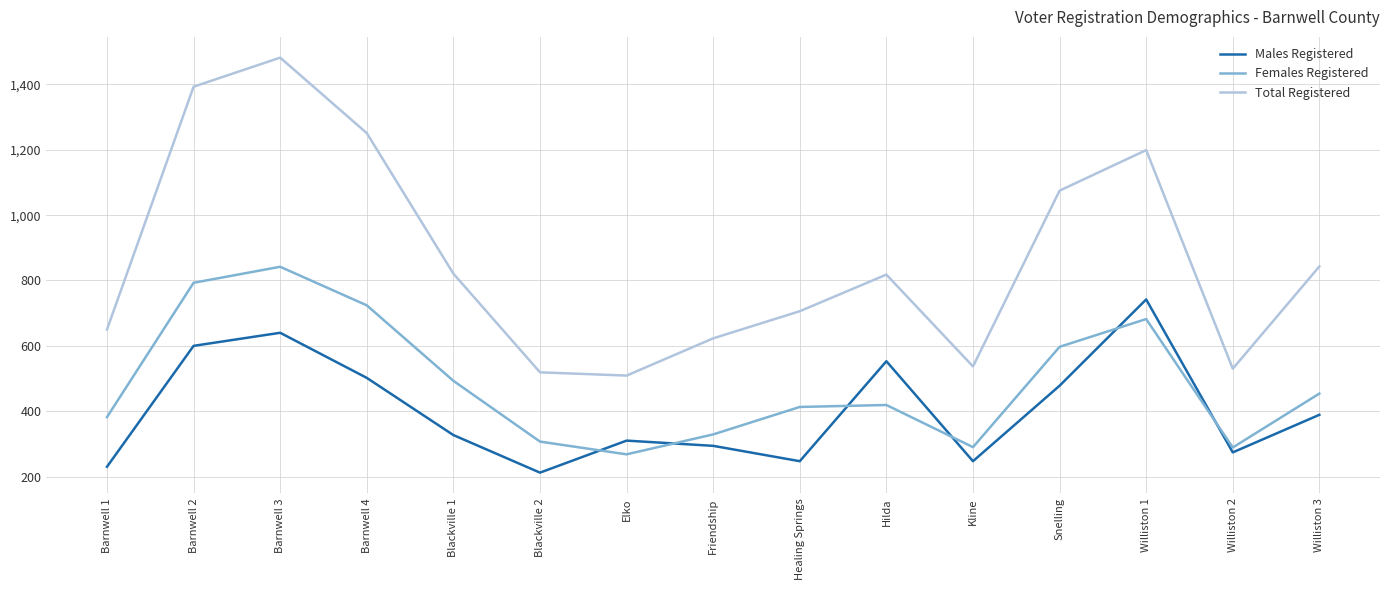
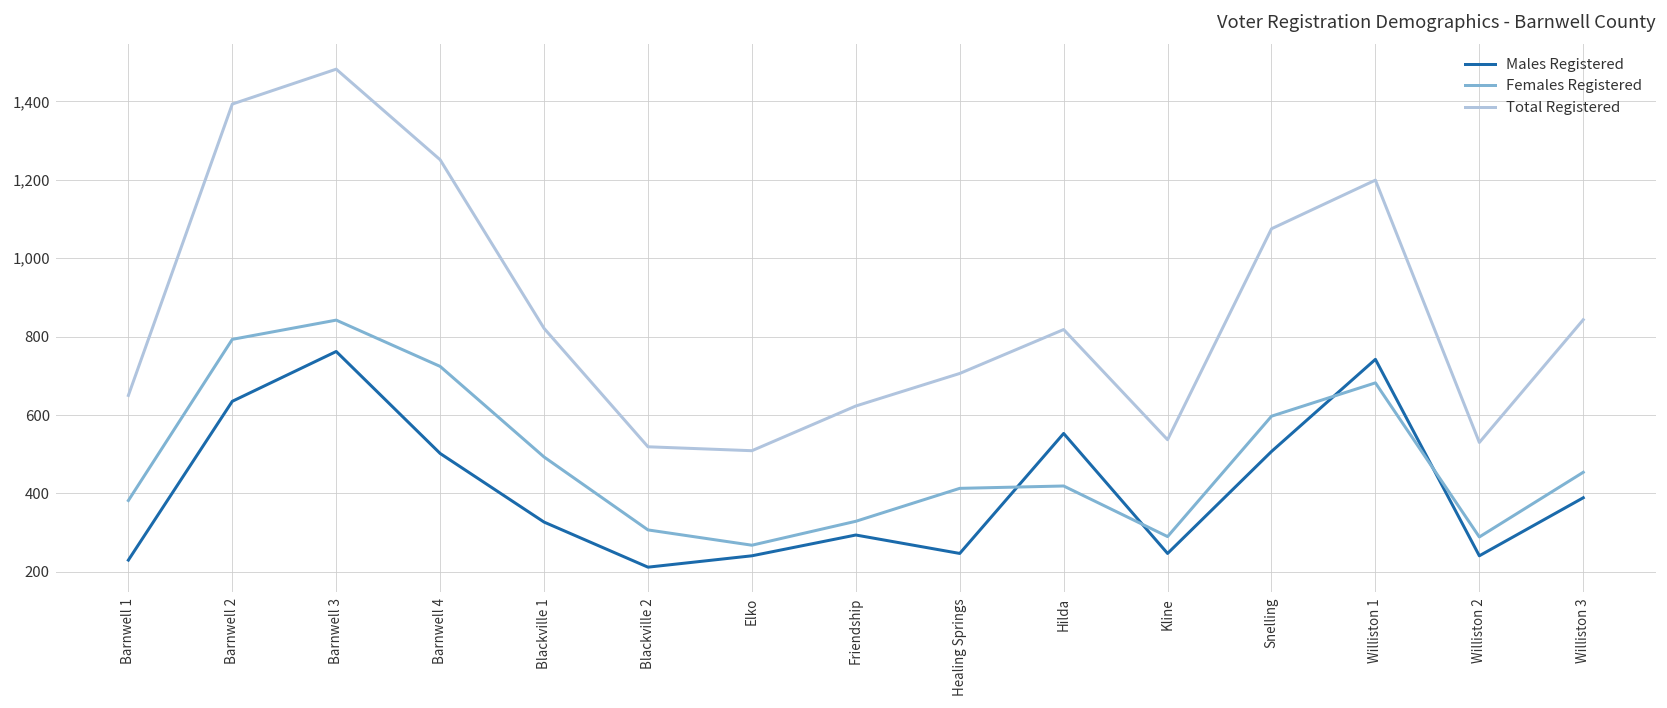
Males Registered, Barnwell 2: 600 -> 640
Males Registered, Barnwell 3: 640 -> 760
Males Registered, Elko: 310 -> 240
Males Registered, Snelling: 480 -> 510
Males Registered, Williston 2: 270 -> 240
